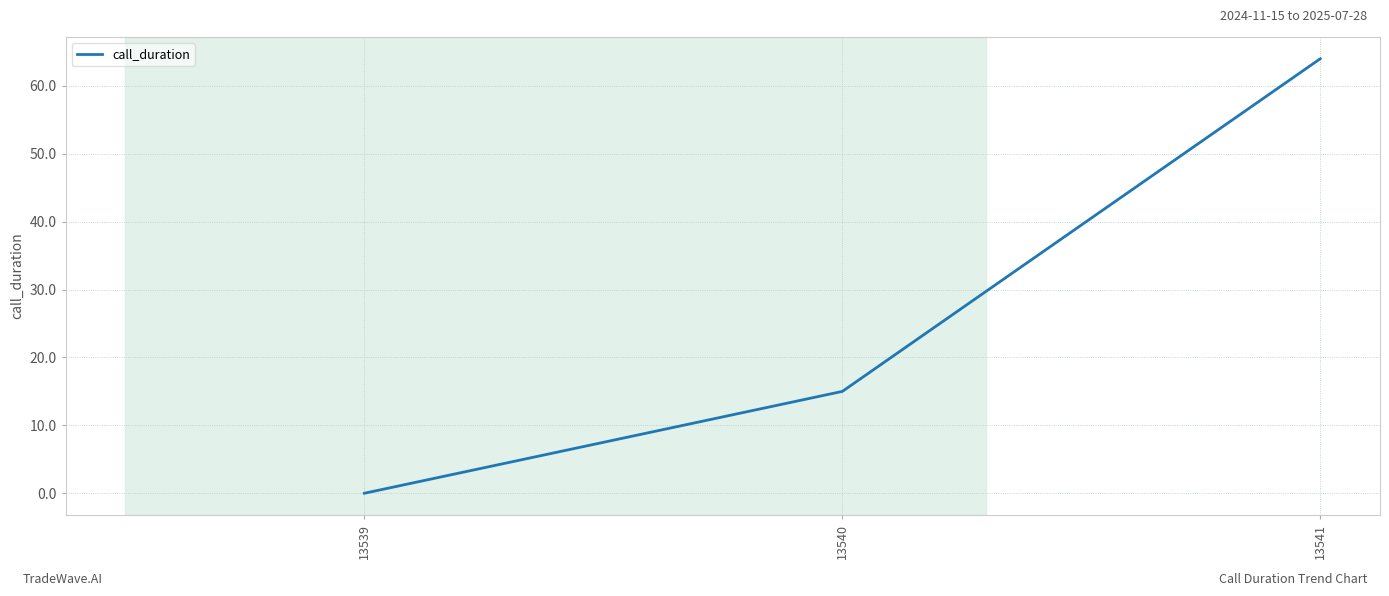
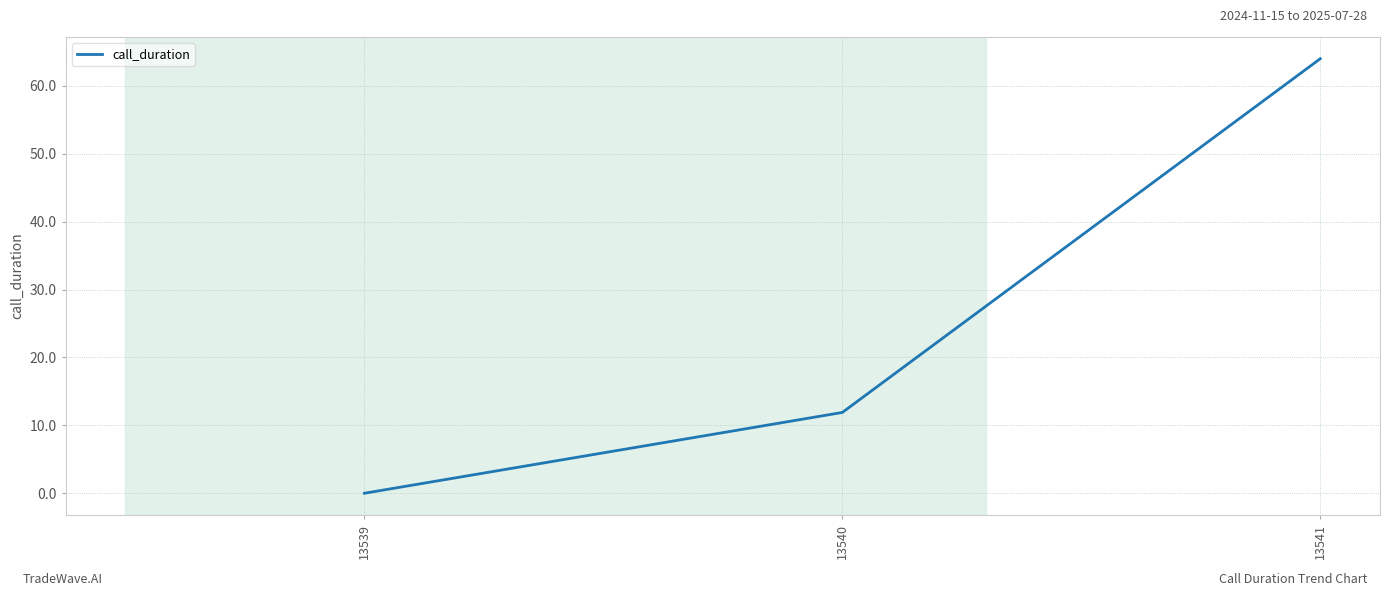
13540: 15 -> 12
